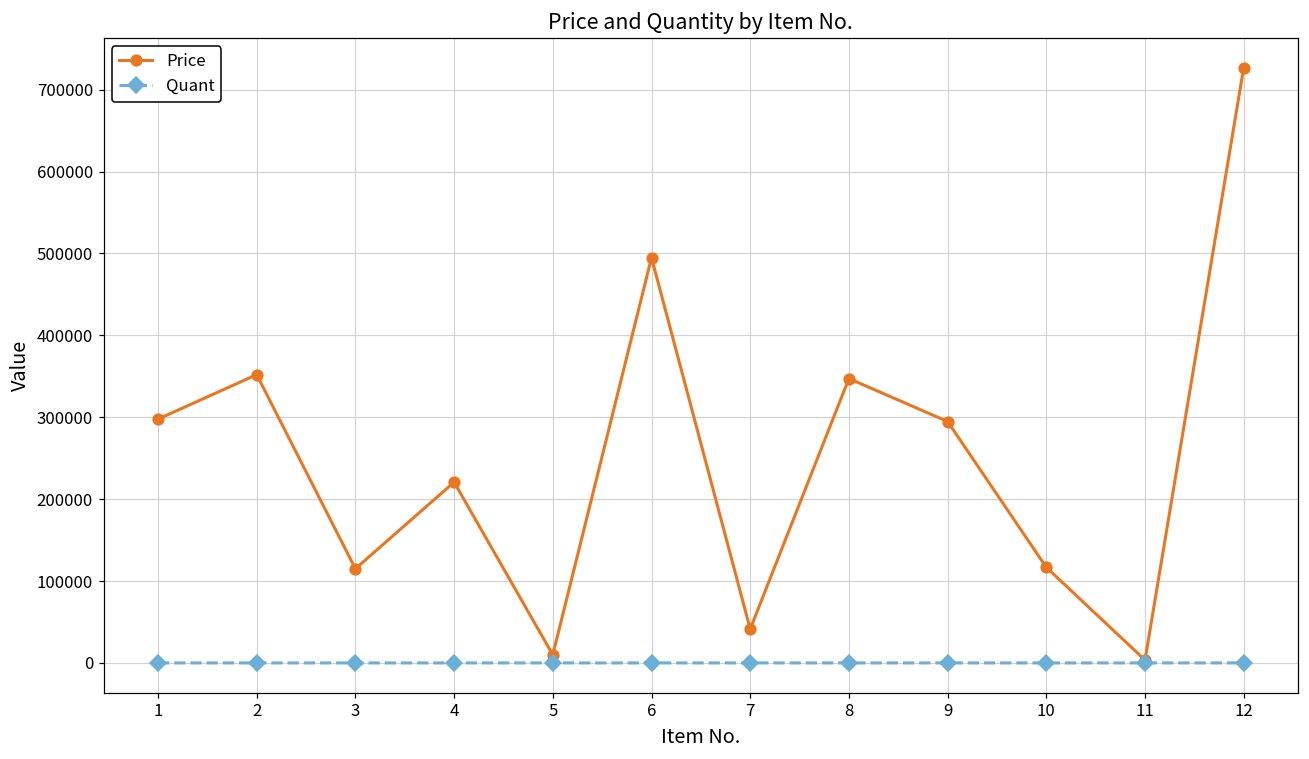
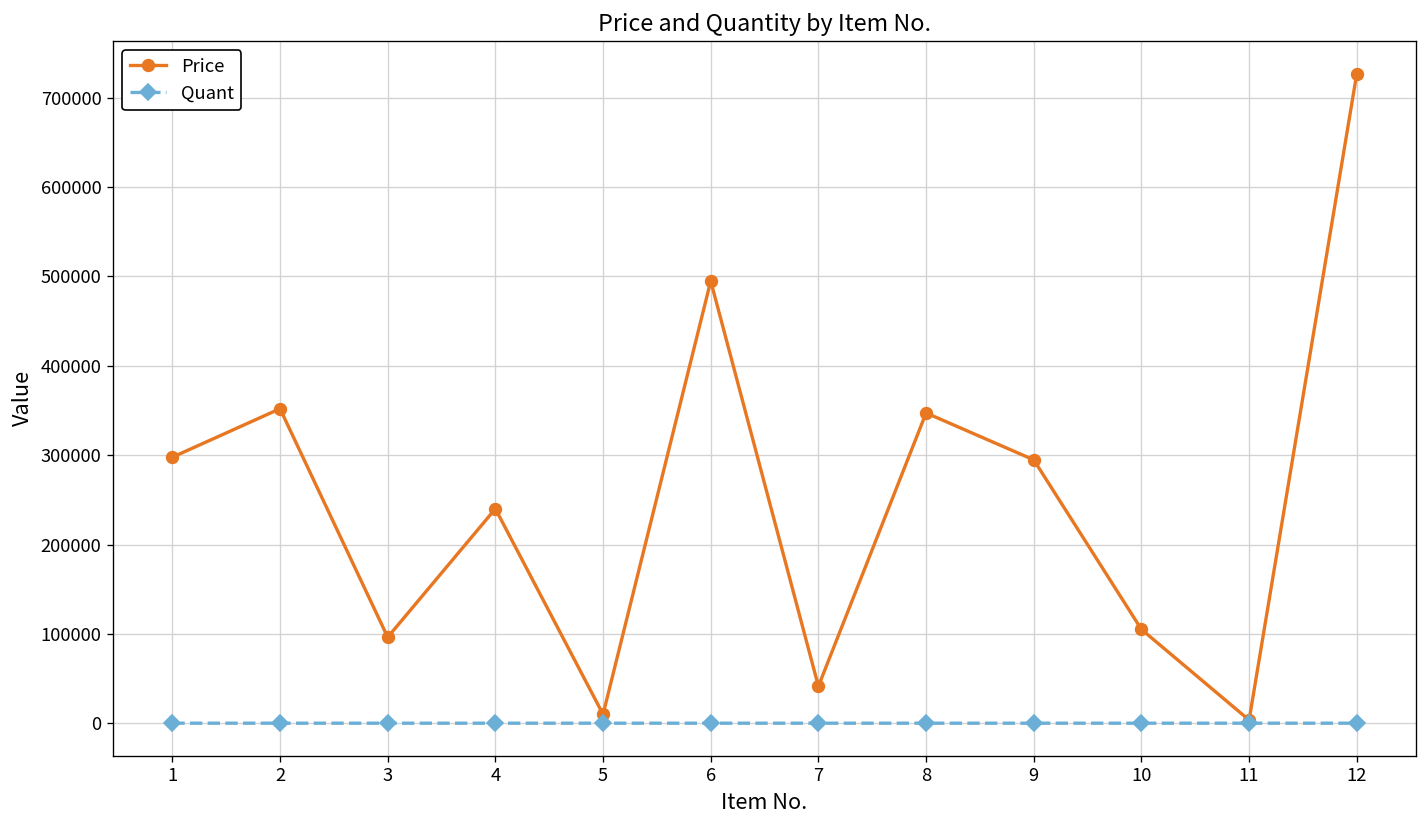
Price, 3: 120000 -> 100000
Price, 4: 220000 -> 240000
Price, 10: 120000 -> 110000
